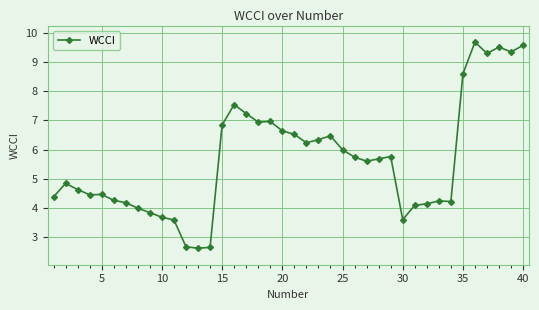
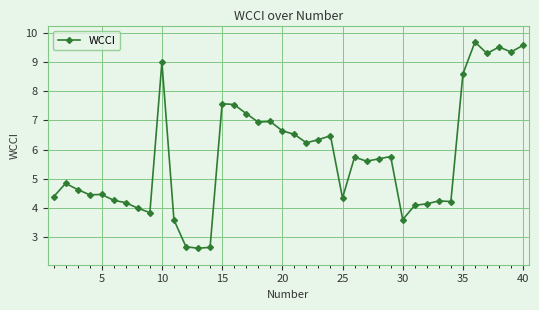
10: 3.7 -> 9.0
15: 6.8 -> 7.6
25: 6.0 -> 4.3
